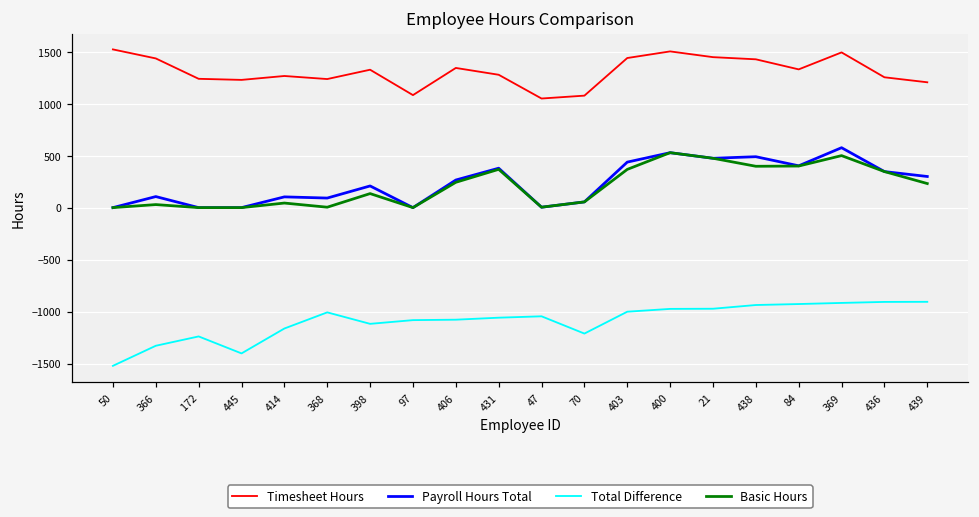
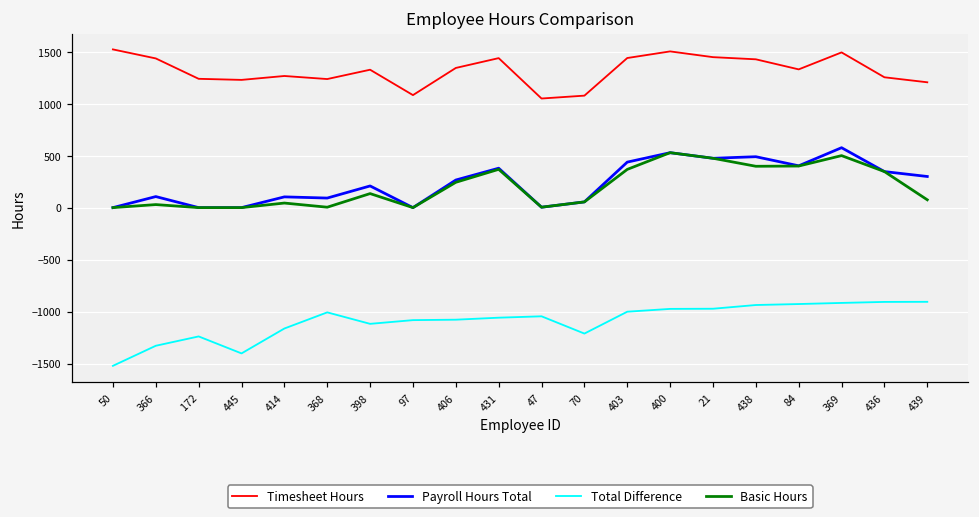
Timesheet Hours, 431: 1300 -> 1400
Basic Hours, 439: 200 -> 100
